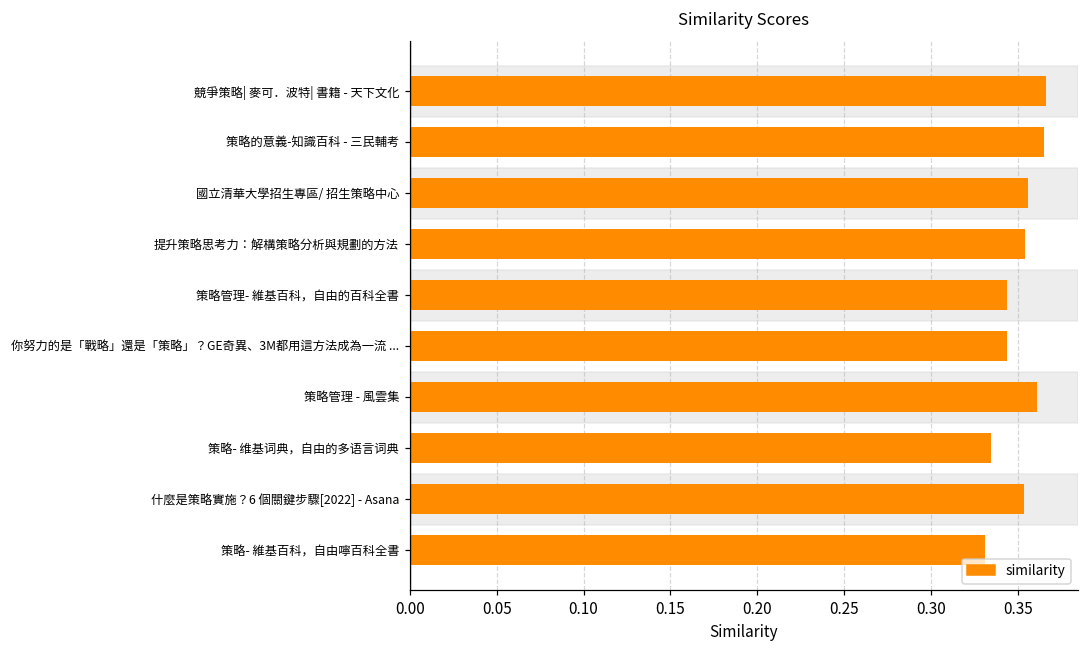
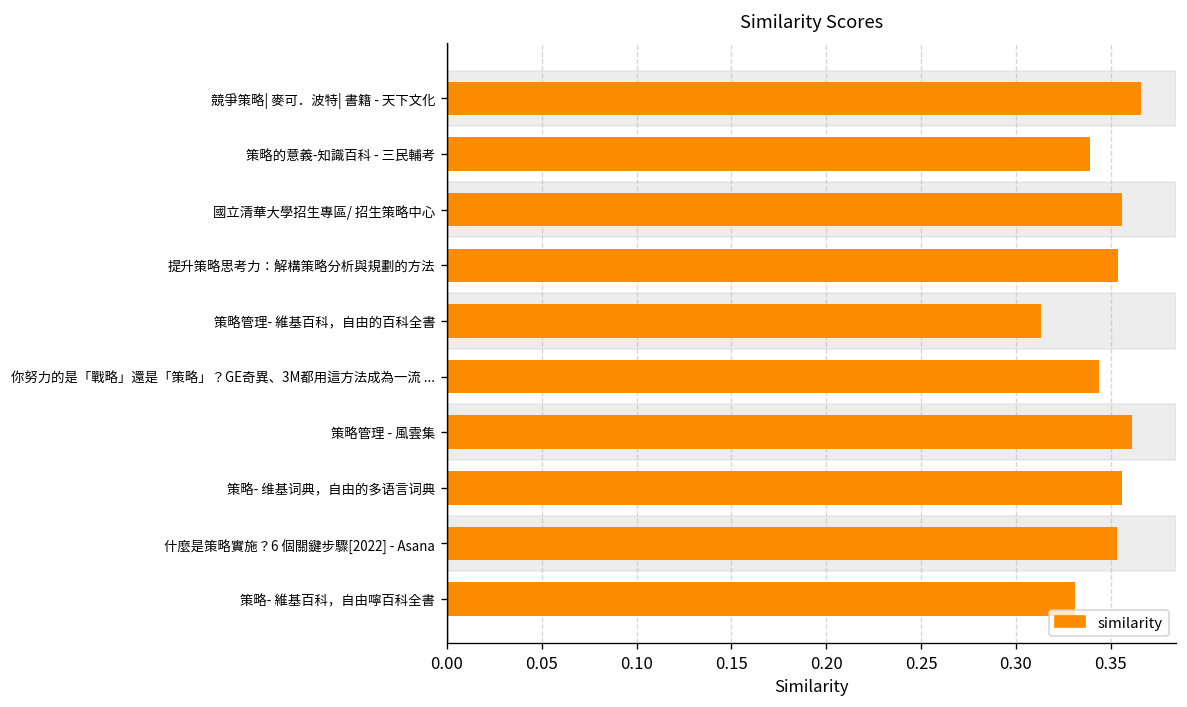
策略的意義-知識百科 - 三民輔考: 0.365 -> 0.339
策略管理- 維基百科，自由的百科全書: 0.344 -> 0.313
策略- 维基词典，自由的多语言词典: 0.334 -> 0.356
